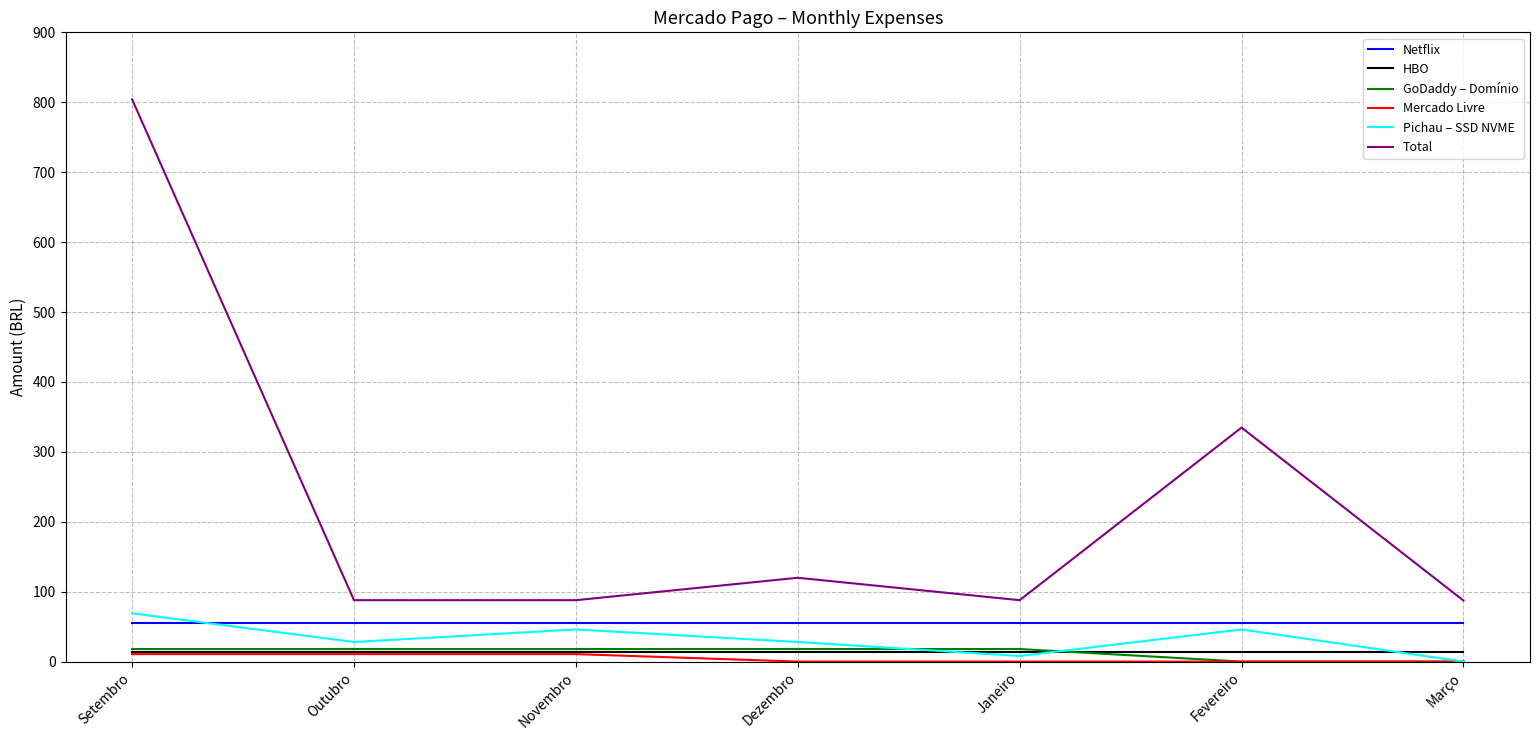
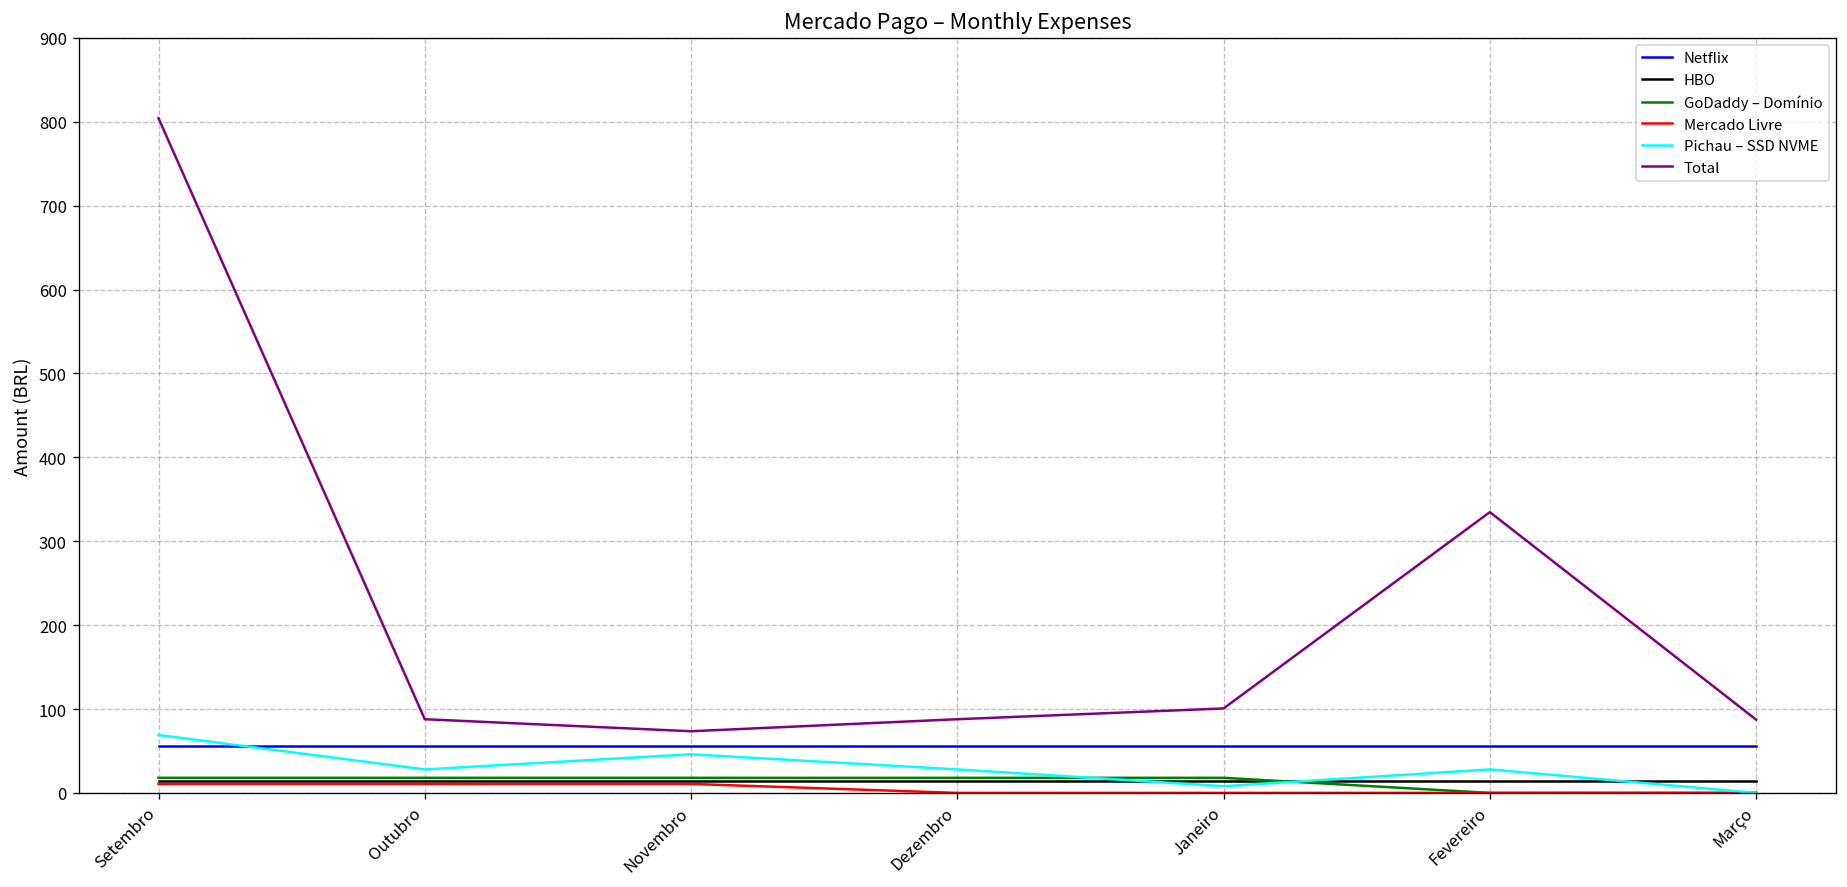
Total, Novembro: 90 -> 70
Total, Dezembro: 120 -> 90
Total, Janeiro: 90 -> 100
Pichau – SSD NVME, Fevereiro: 50 -> 30
